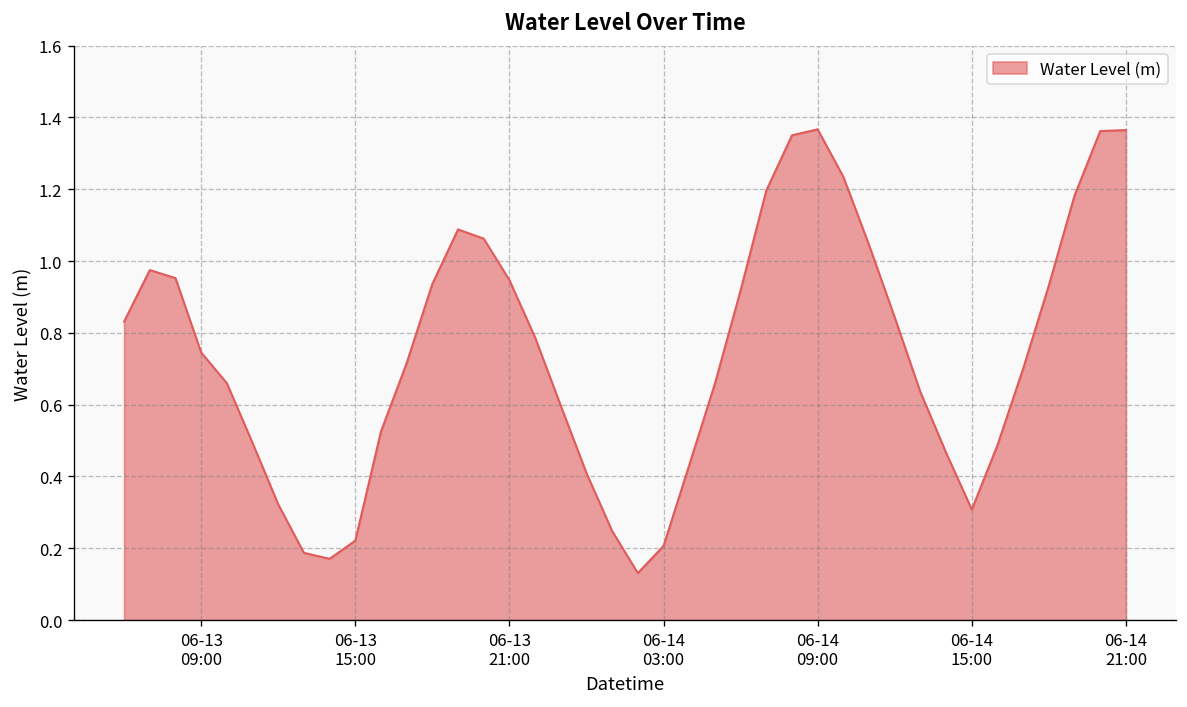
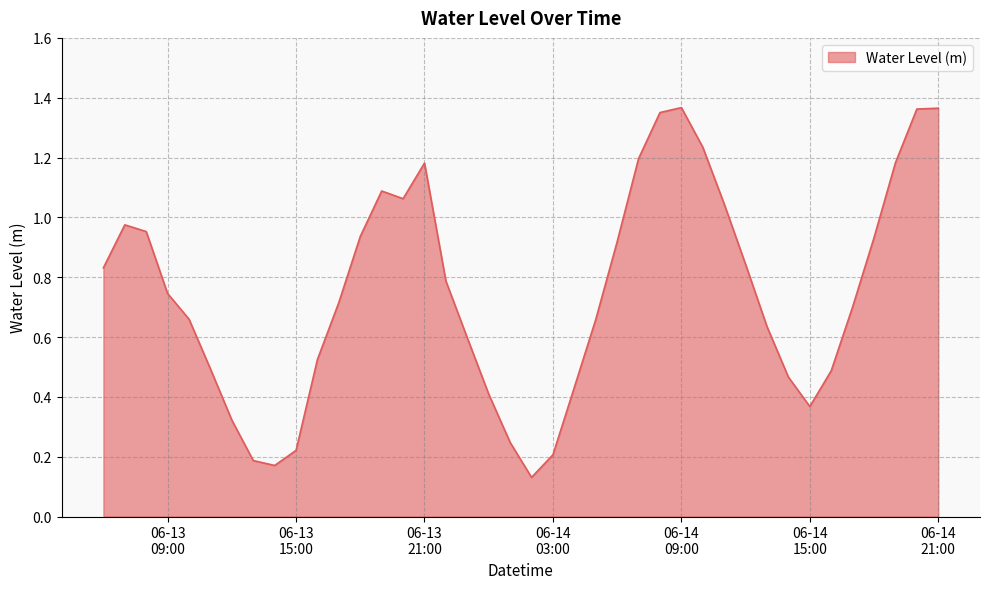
06-13 21:00: 0.95 -> 1.18
06-14 15:00: 0.31 -> 0.37
